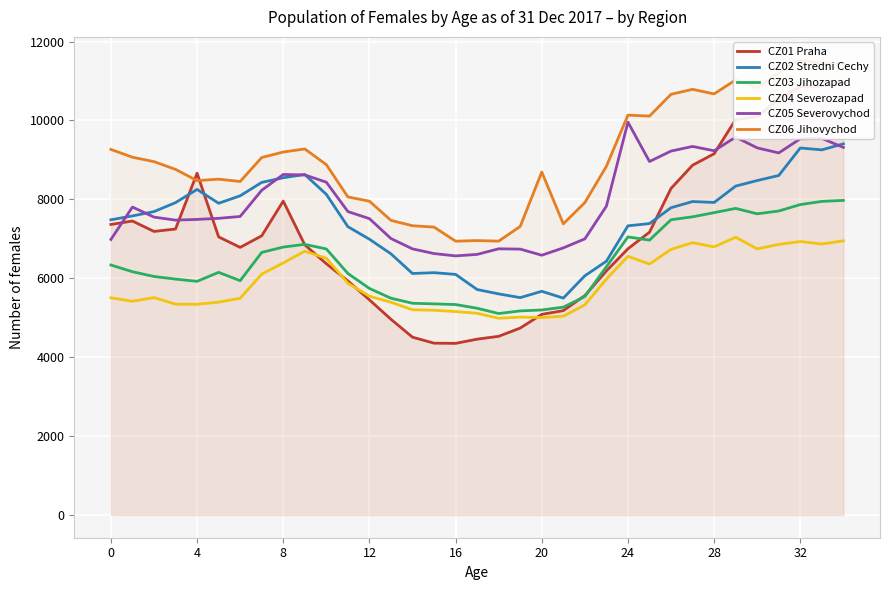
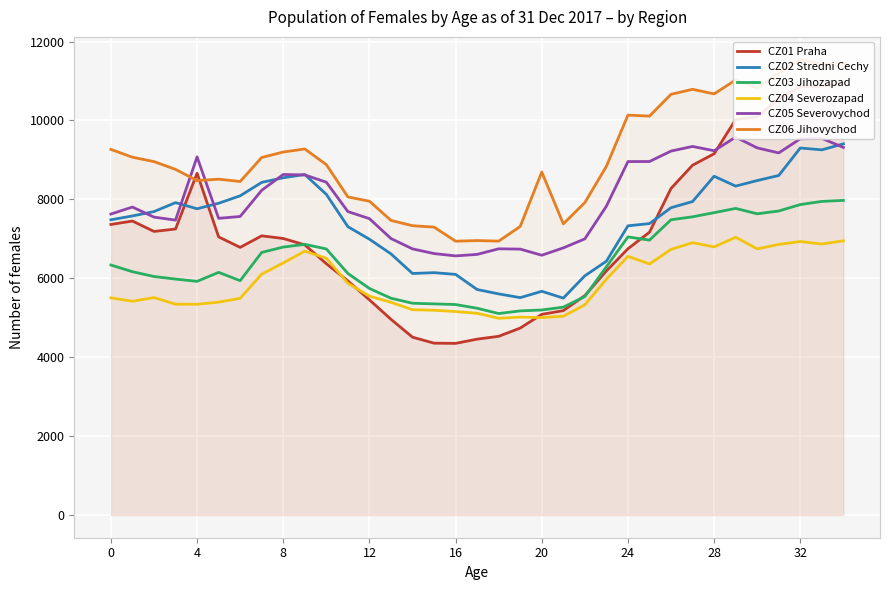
CZ05 Severovychod, 0: 7000 -> 7600
CZ02 Stredni Cechy, 4: 8300 -> 7800
CZ05 Severovychod, 4: 7500 -> 9100
CZ01 Praha, 8: 8000 -> 7000
CZ05 Severovychod, 24: 10000 -> 9000
CZ02 Stredni Cechy, 28: 7900 -> 8600
